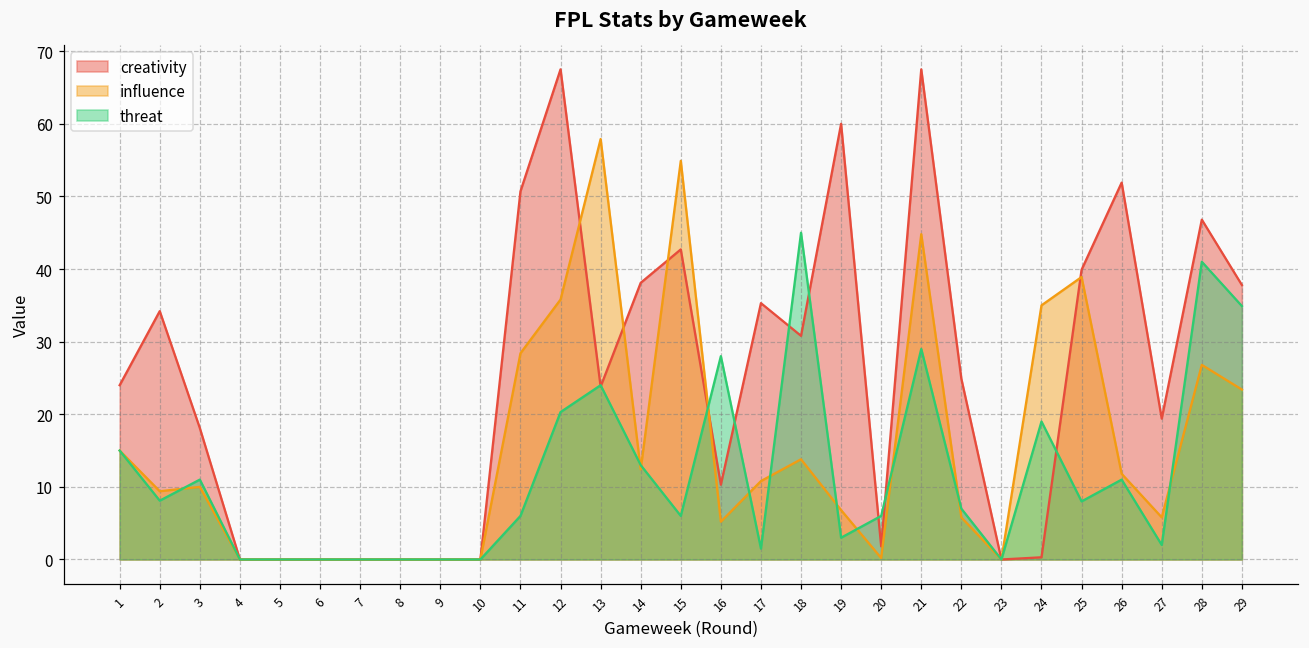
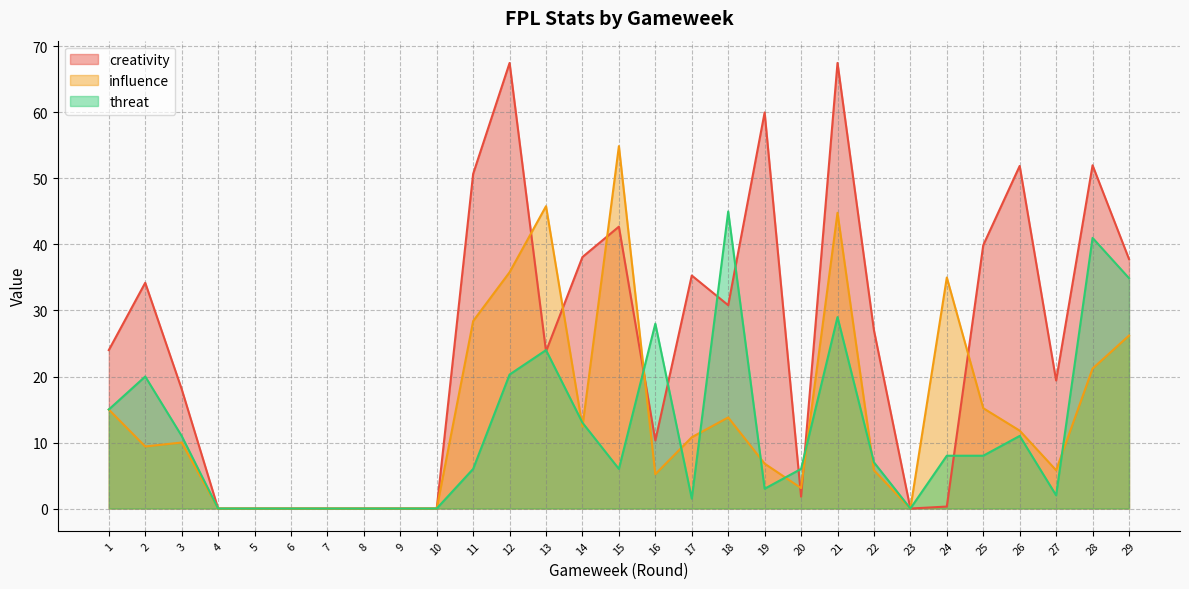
threat, 2: 8 -> 20
influence, 13: 58 -> 46
influence, 20: 0 -> 3
creativity, 22: 25 -> 27
threat, 24: 19 -> 8
influence, 25: 39 -> 15
creativity, 28: 47 -> 52
influence, 28: 27 -> 21
influence, 29: 23 -> 26
